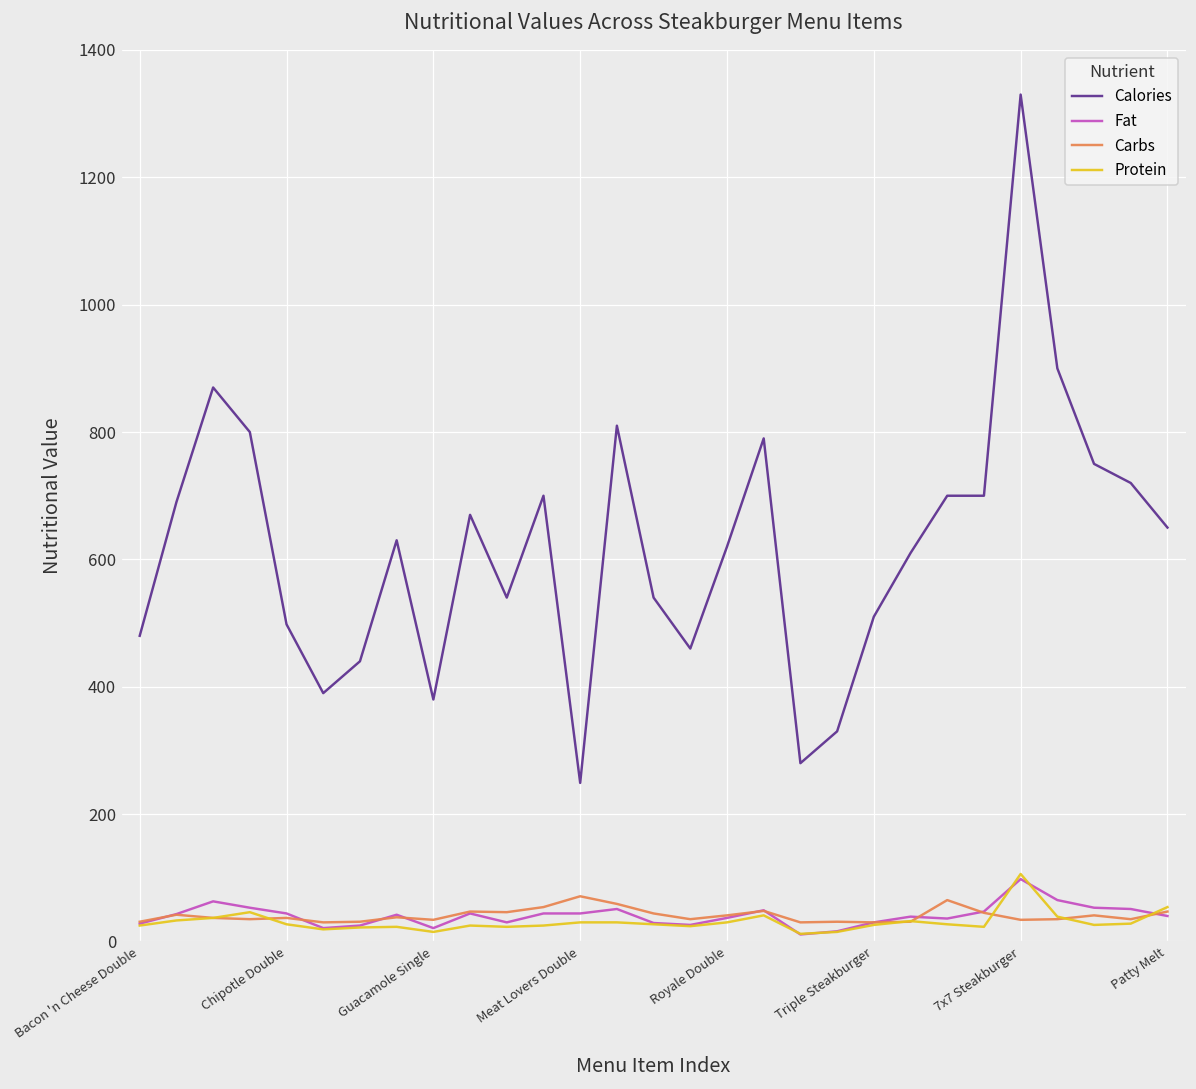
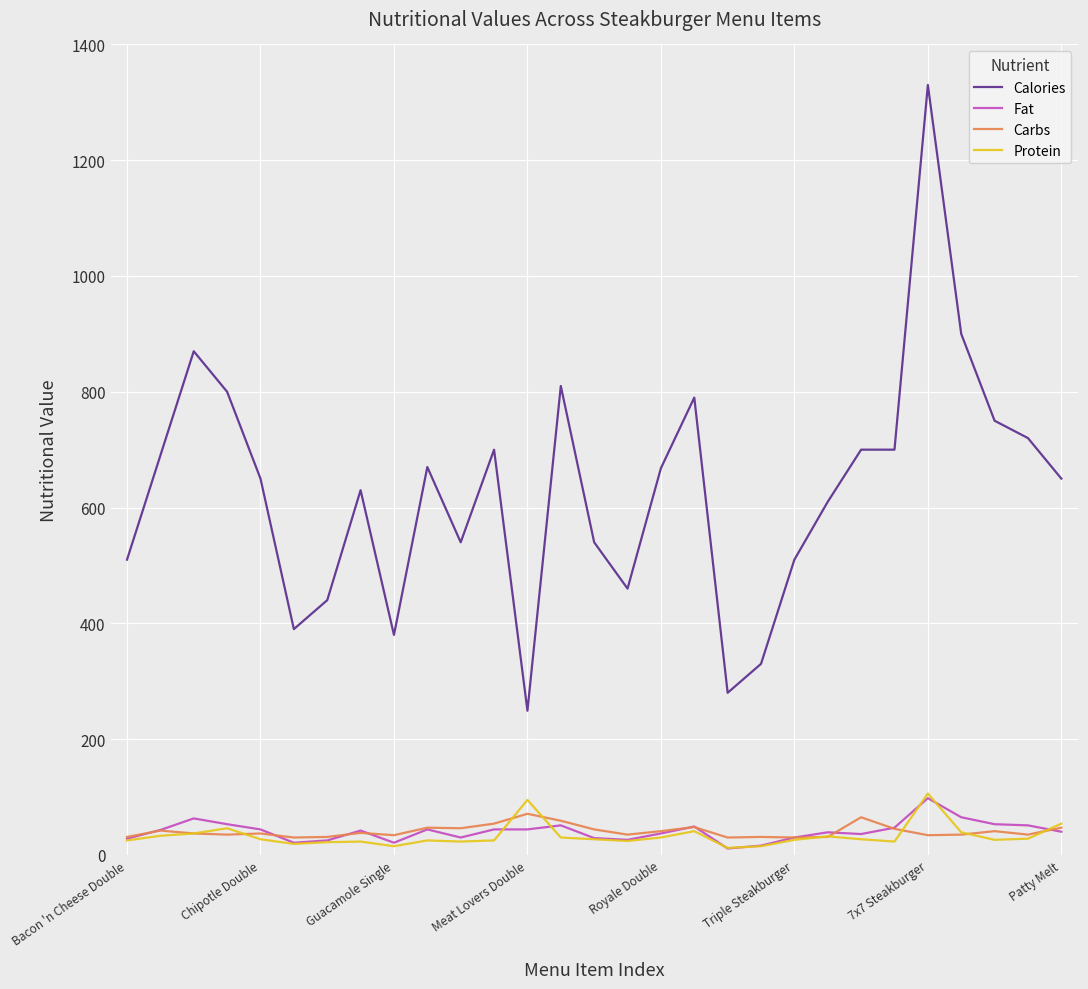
Calories, Bacon 'n Cheese Double: 480 -> 510
Calories, Chipotle Double: 500 -> 650
Protein, Meat Lovers Double: 30 -> 100
Calories, Royale Double: 620 -> 670
